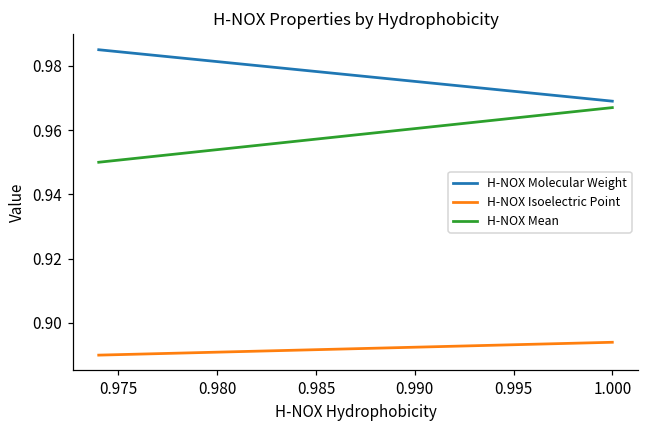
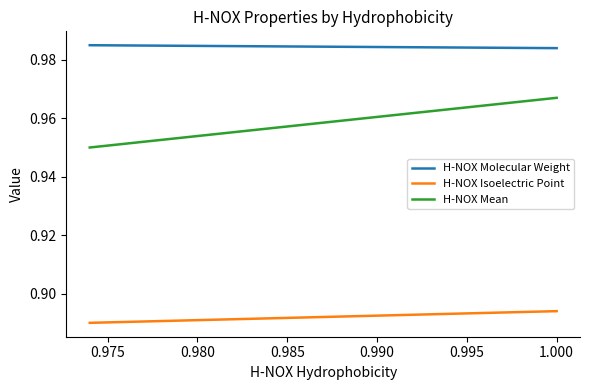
H-NOX Molecular Weight, 1.000: 0.969 -> 0.984
